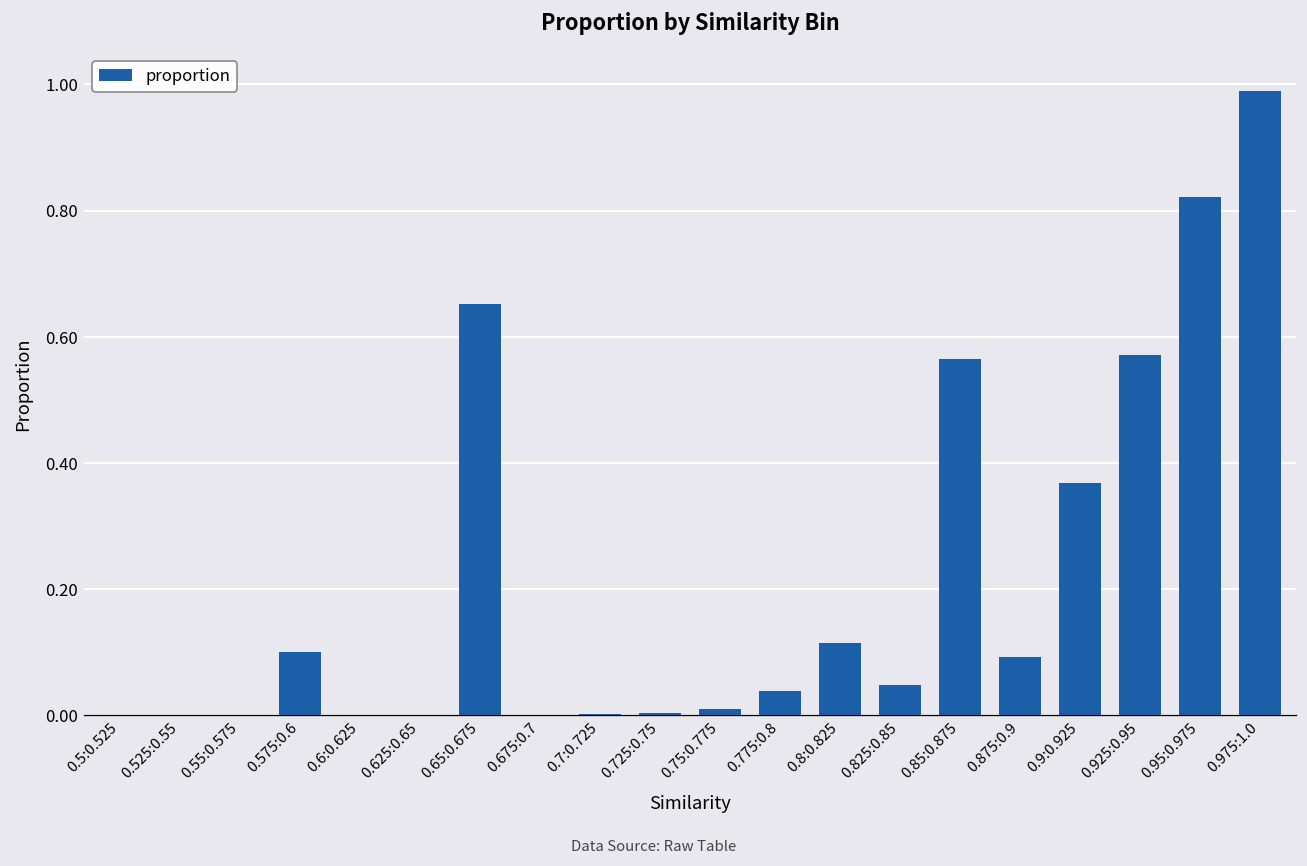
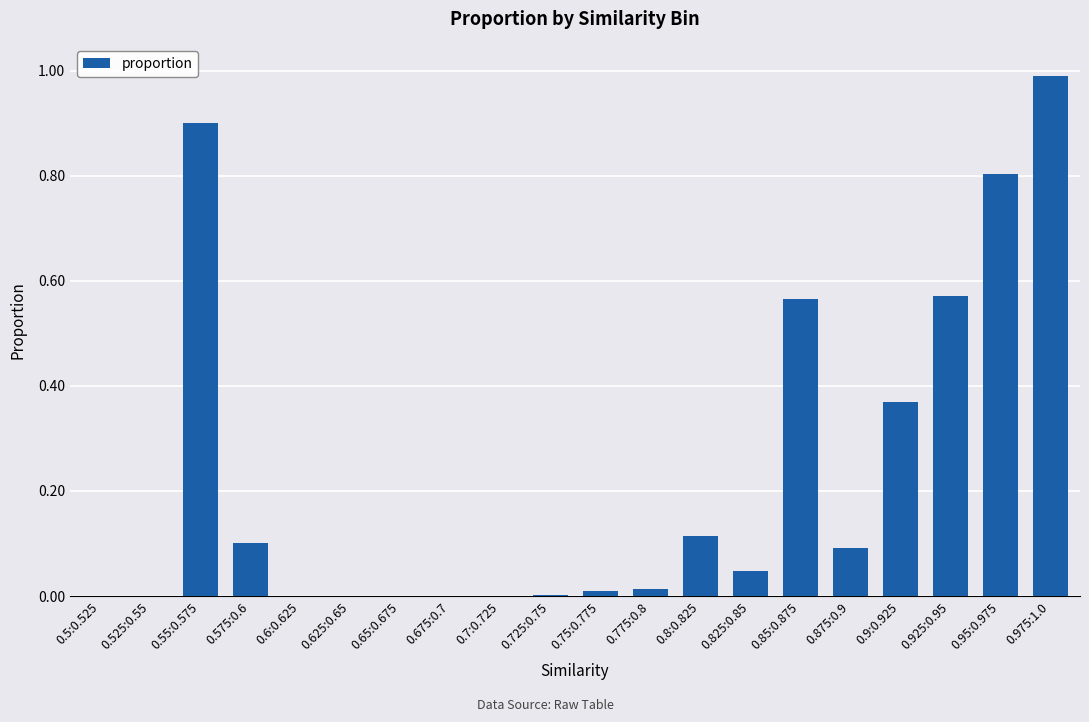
0.55:0.575: 0.0 -> 0.9
0.65:0.675: 0.65 -> 0.00
0.775:0.8: 0.04 -> 0.01
0.95:0.975: 0.82 -> 0.80
